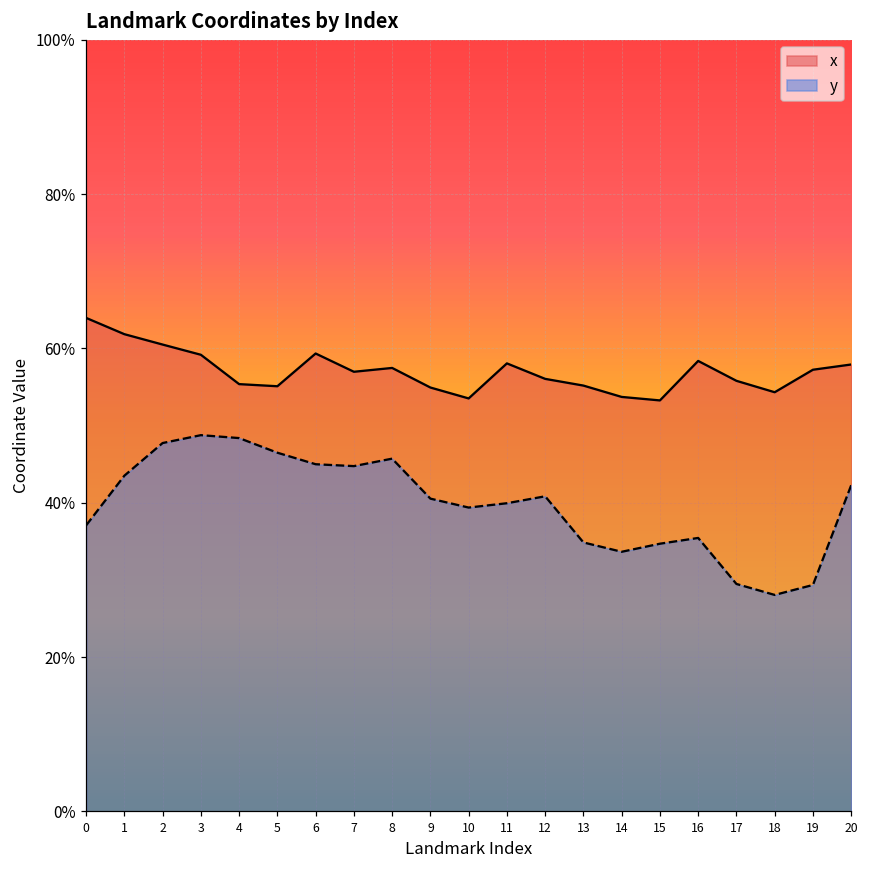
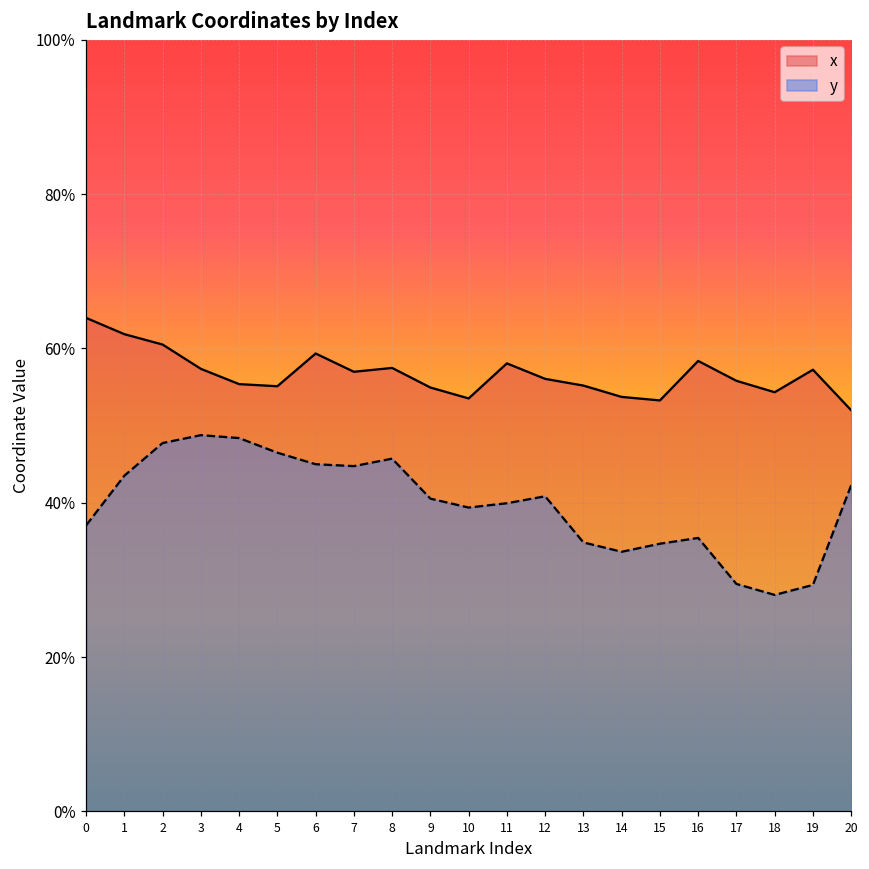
x, 3: 59% -> 57%
x, 20: 58% -> 52%
